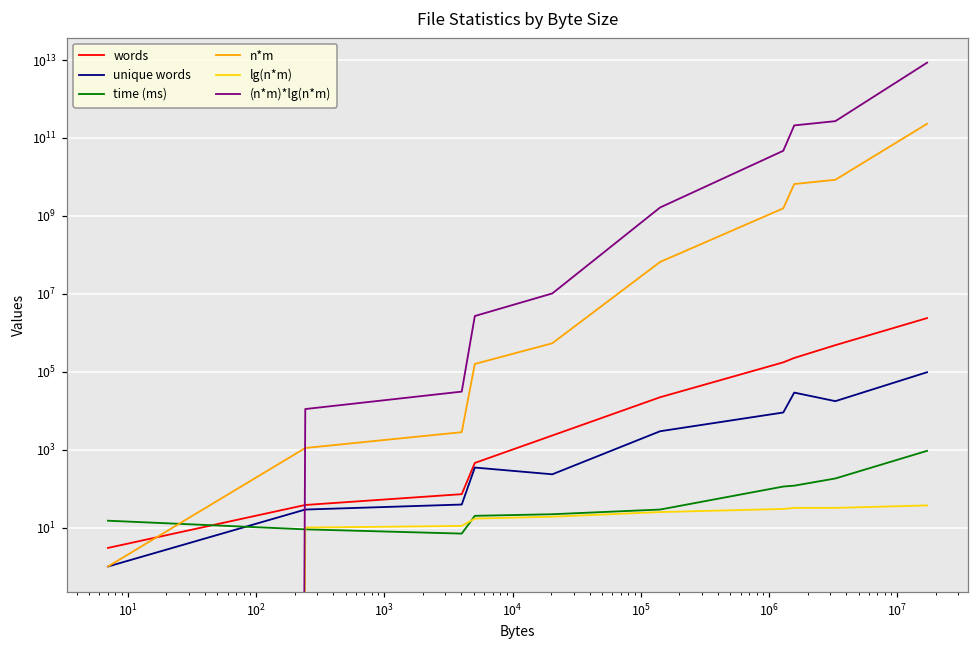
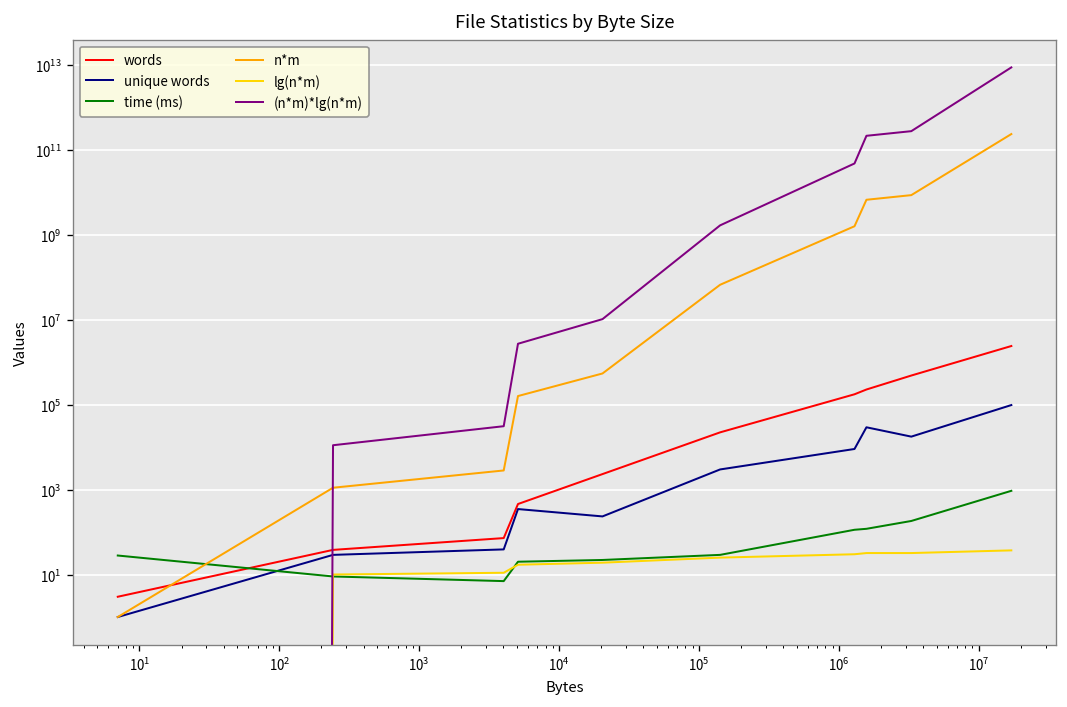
time (ms), 10^1: 15 -> 30
